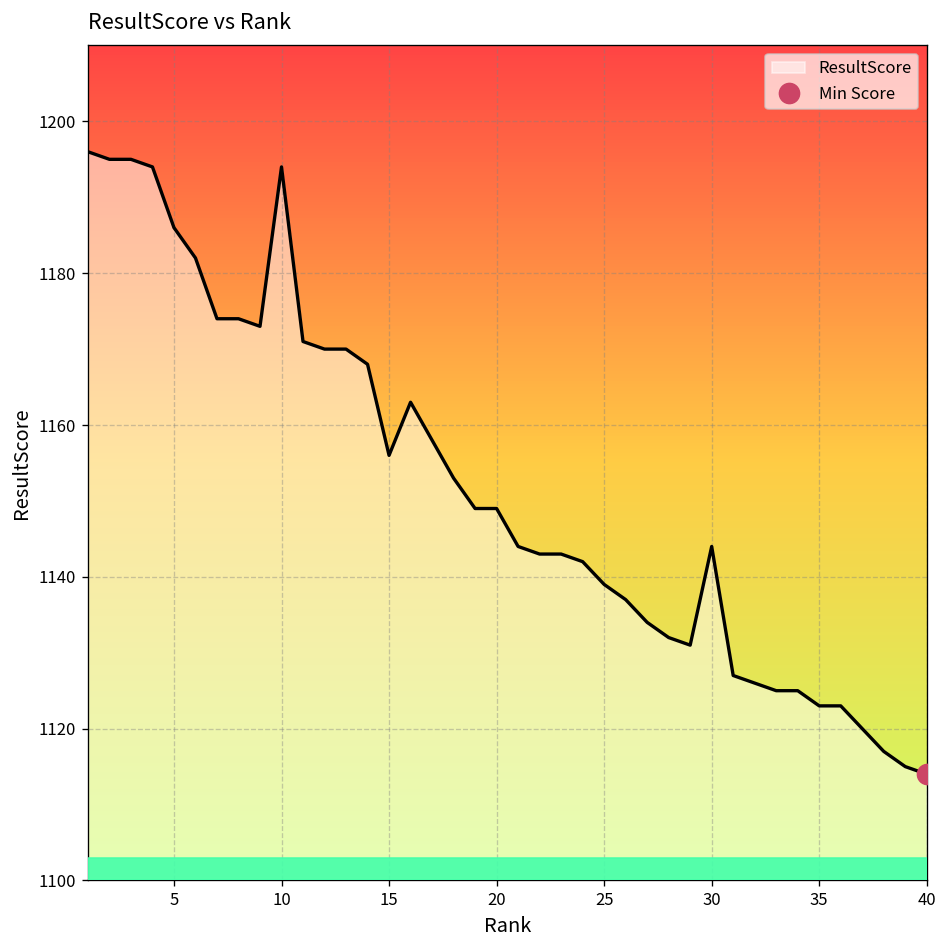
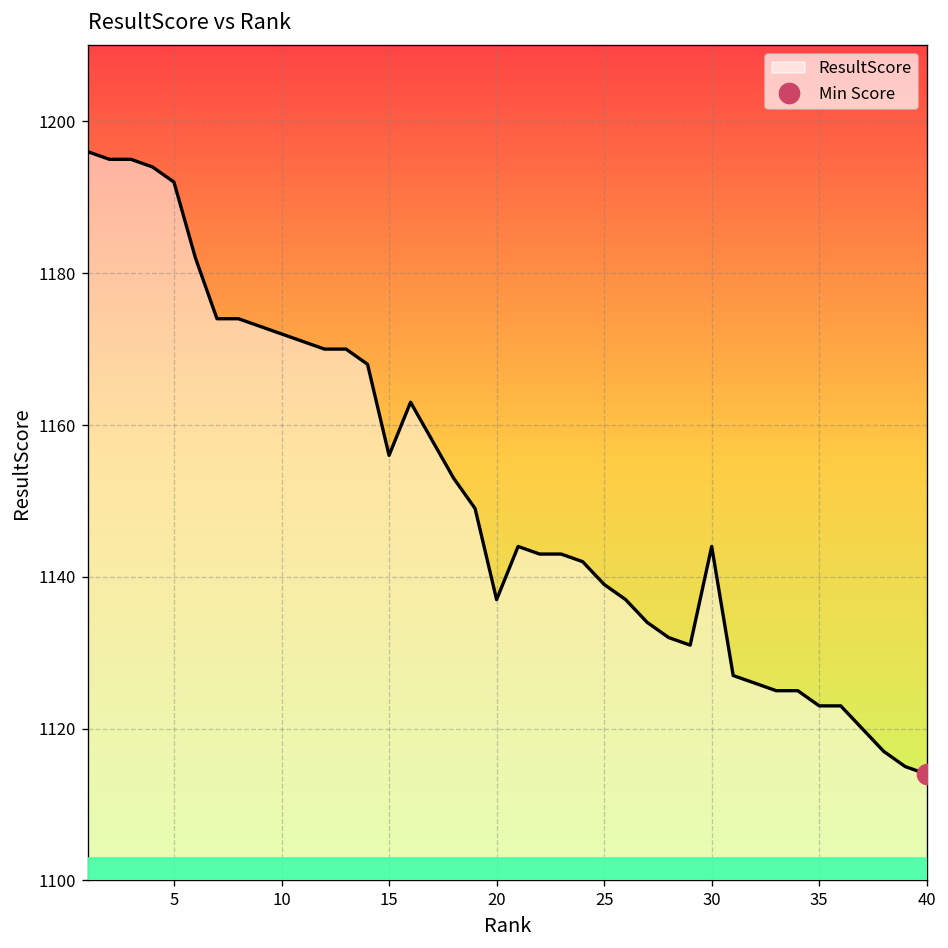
ResultScore, 5: 1186 -> 1192
ResultScore, 10: 1194 -> 1172
ResultScore, 20: 1149 -> 1137
